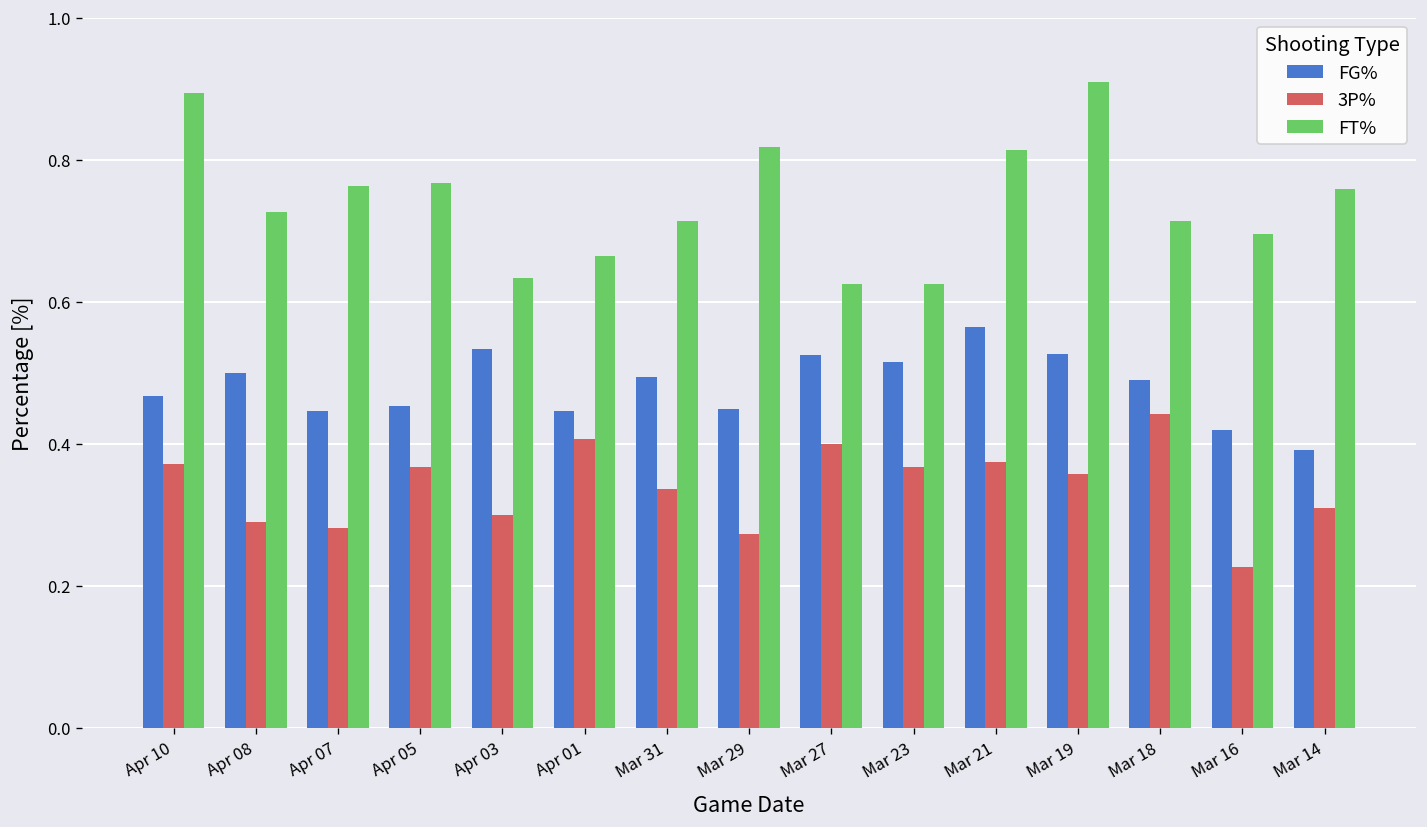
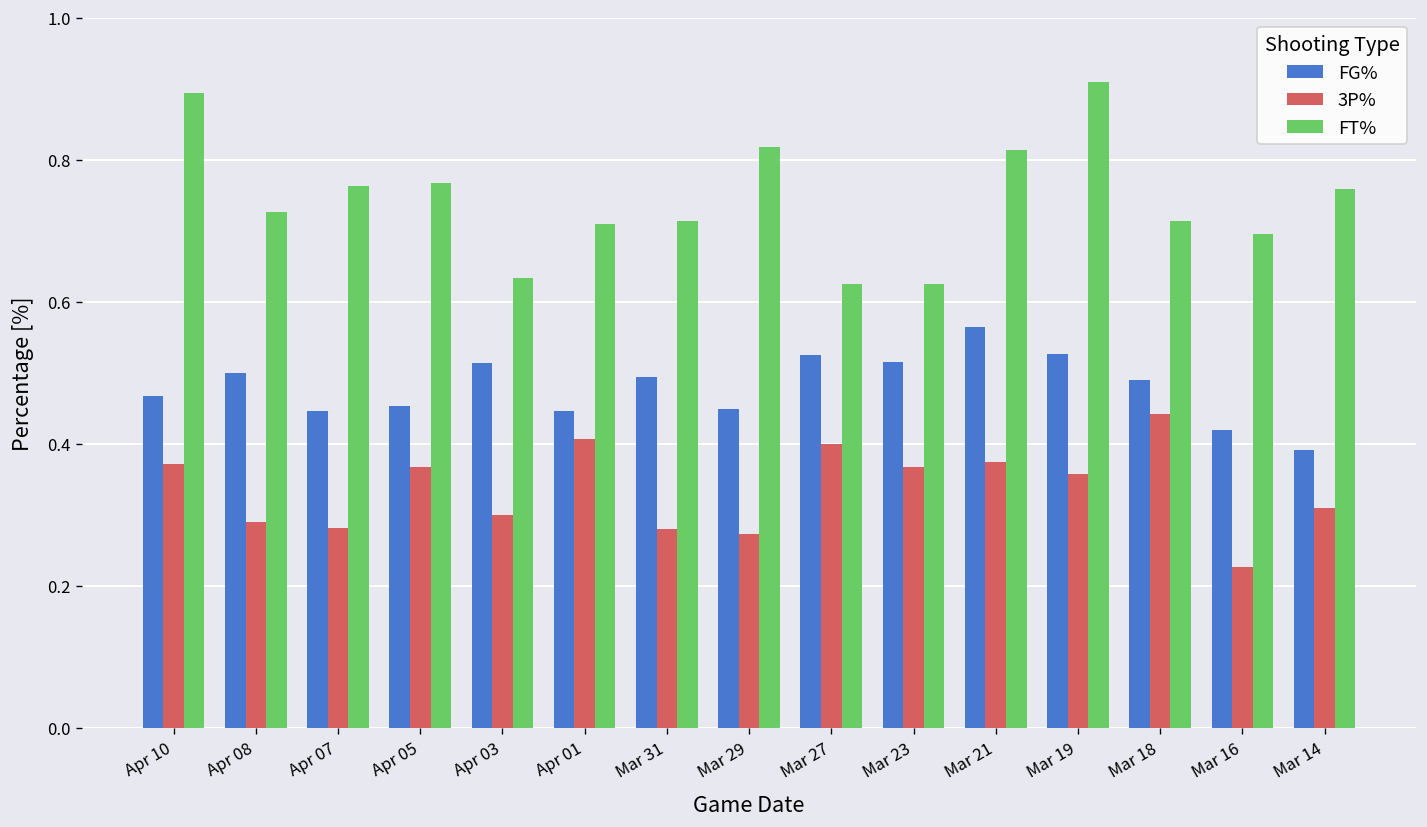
FG%, Apr 03: 0.53 -> 0.51
FT%, Apr 01: 0.67 -> 0.71
3P%, Mar 31: 0.34 -> 0.28
